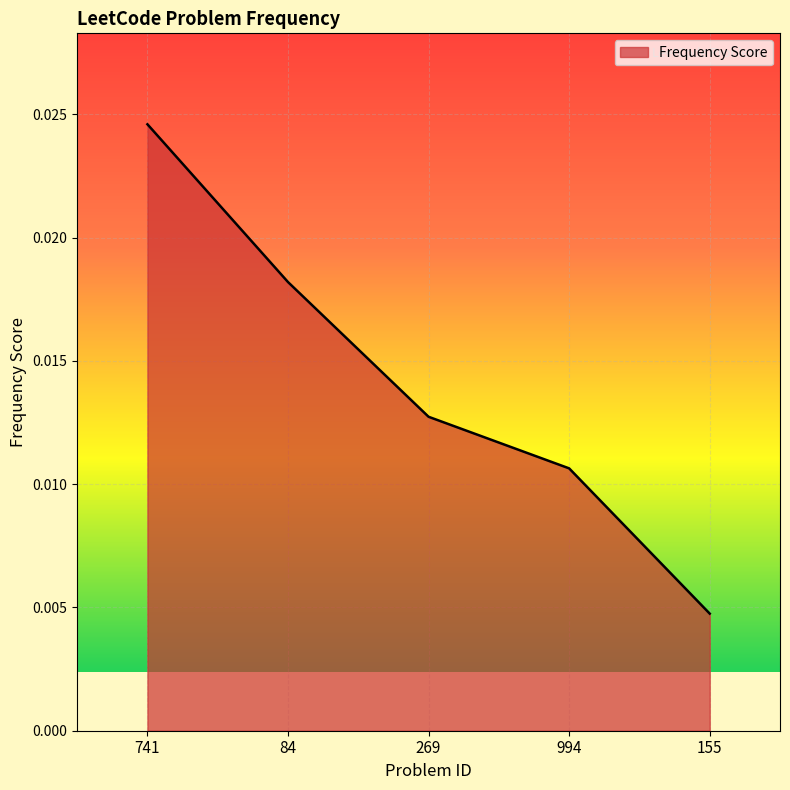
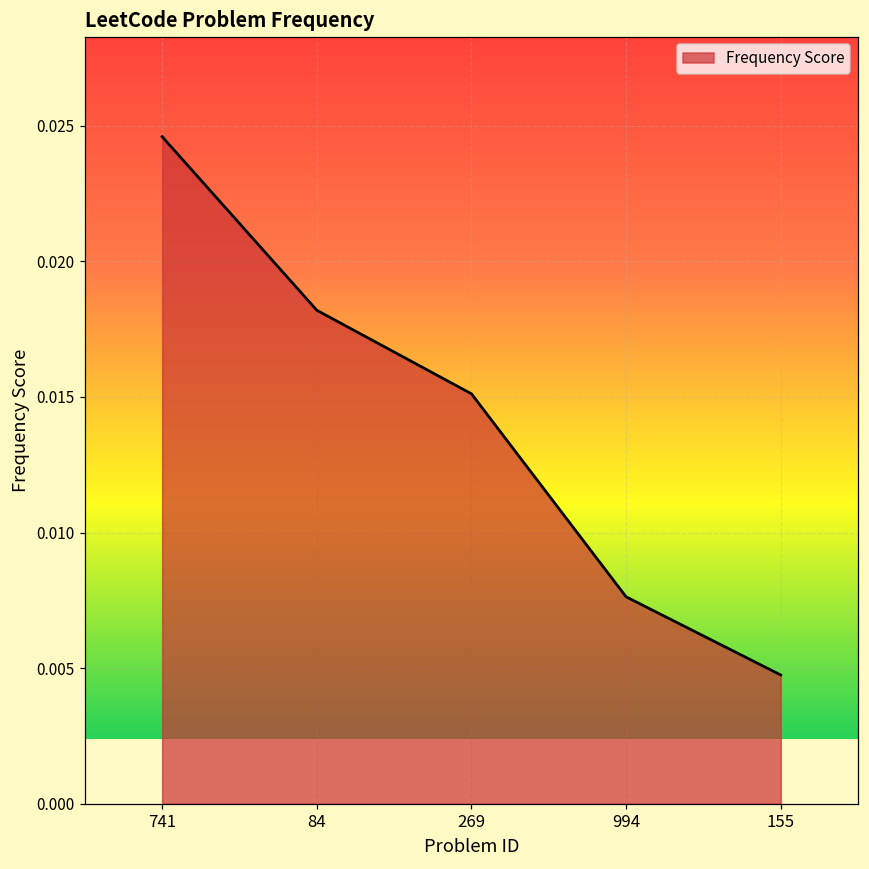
269: 0.0127 -> 0.0151
994: 0.0106 -> 0.0076
